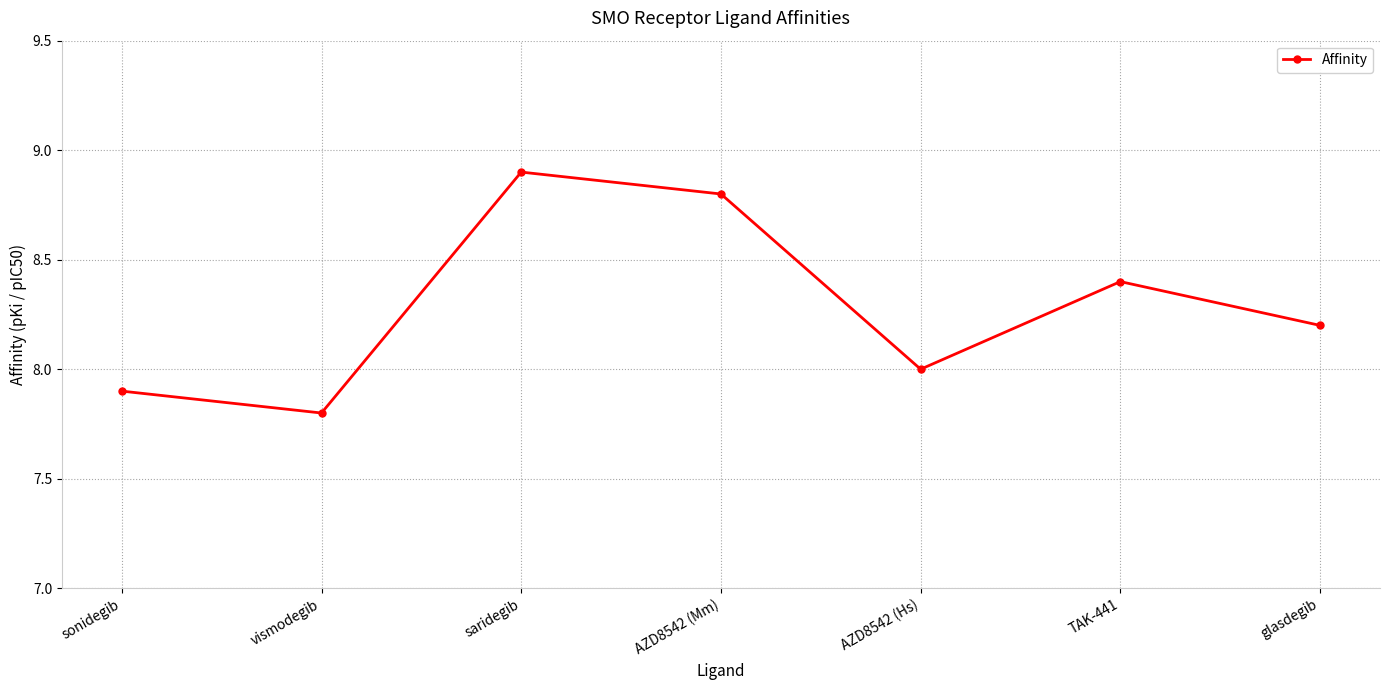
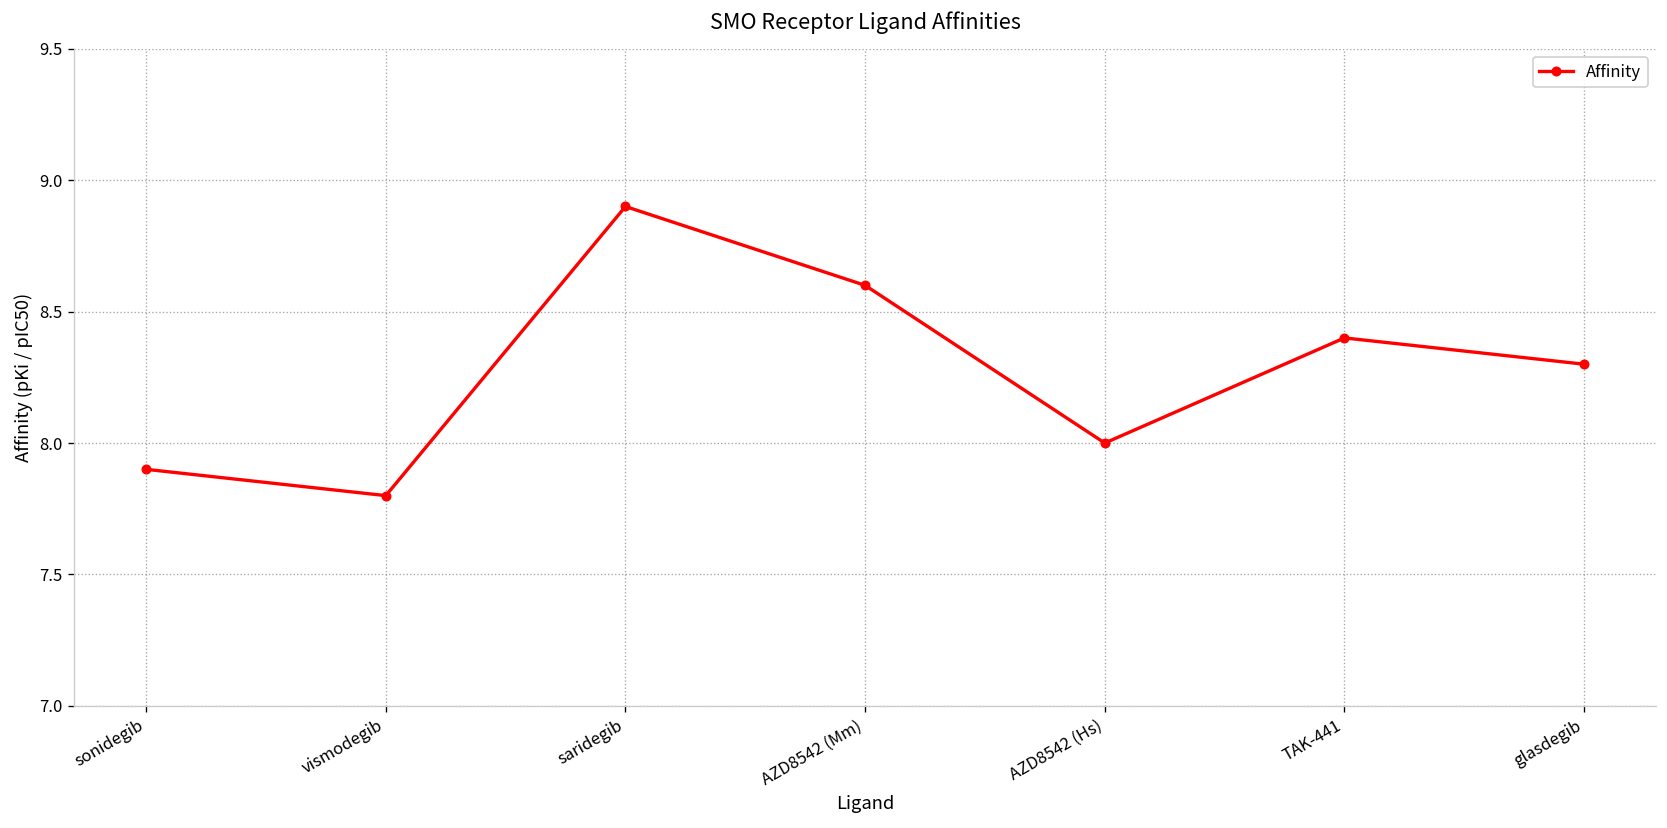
AZD8542 (Mm): 8.8 -> 8.6
glasdegib: 8.2 -> 8.3
